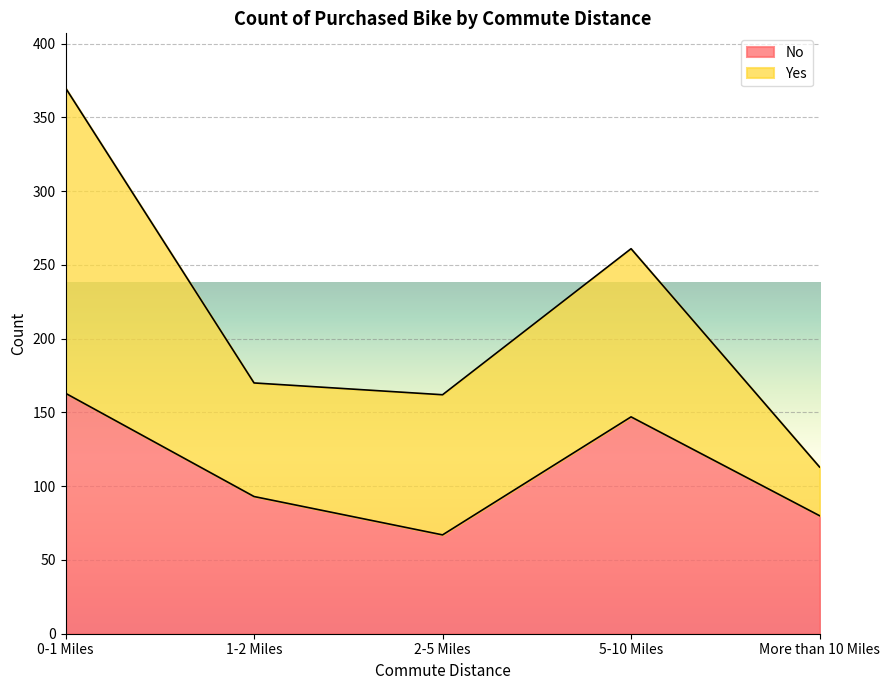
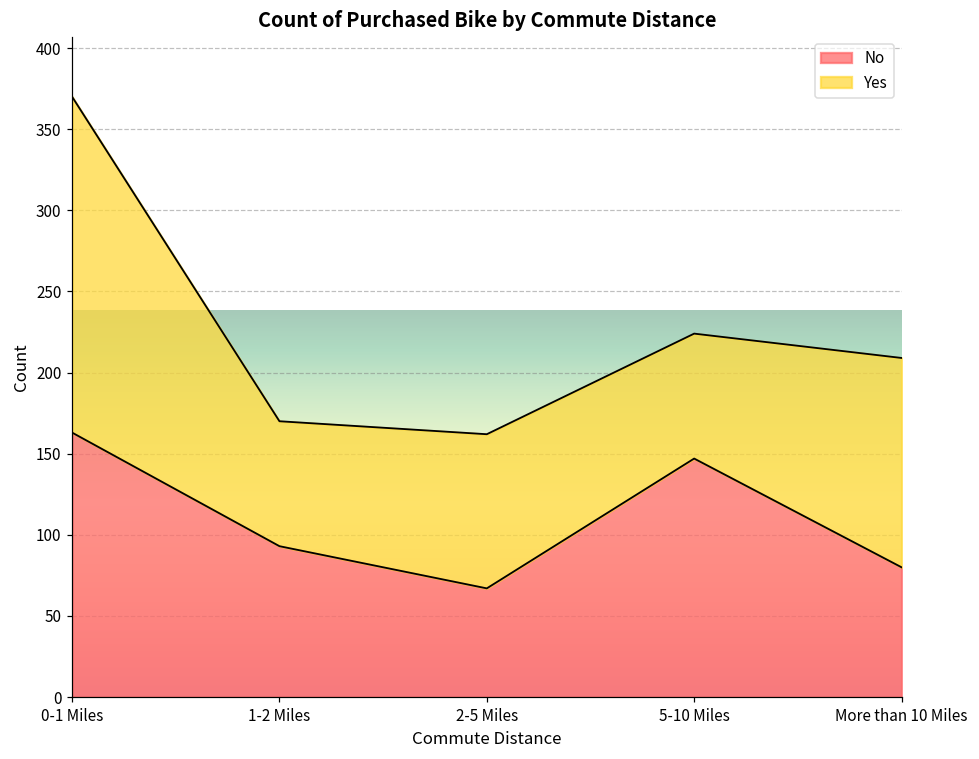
Yes, 5-10 Miles: 114 -> 77
Yes, More than 10 Miles: 33 -> 129
